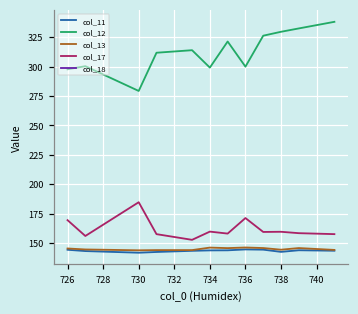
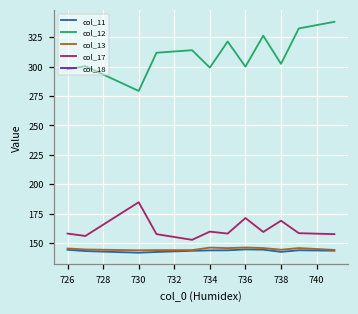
col_17, 726: 169 -> 158
col_12, 738: 330 -> 302
col_17, 738: 160 -> 169
